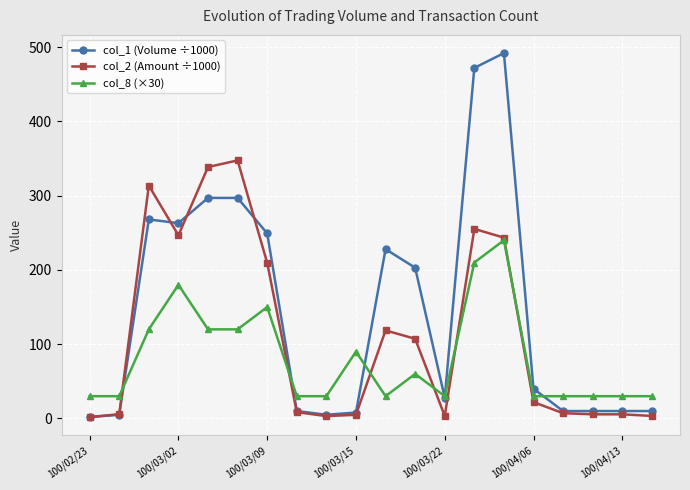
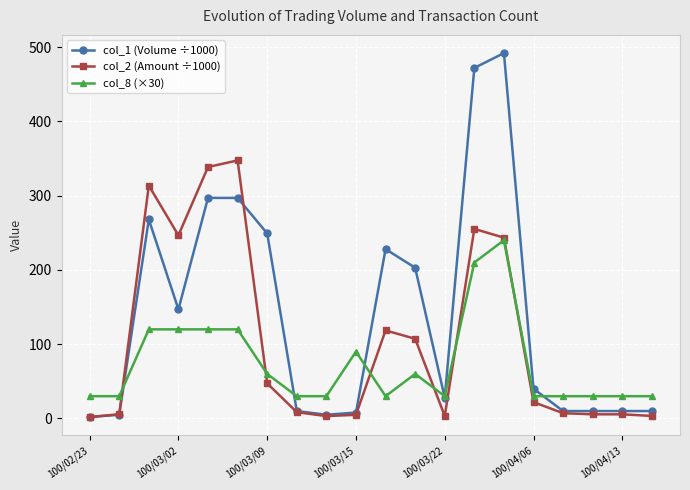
col_1 (Volume ÷1000), 100/03/02: 260 -> 150
col_8 (×30), 100/03/02: 180 -> 120
col_2 (Amount ÷1000), 100/03/09: 210 -> 50
col_8 (×30), 100/03/09: 150 -> 60
